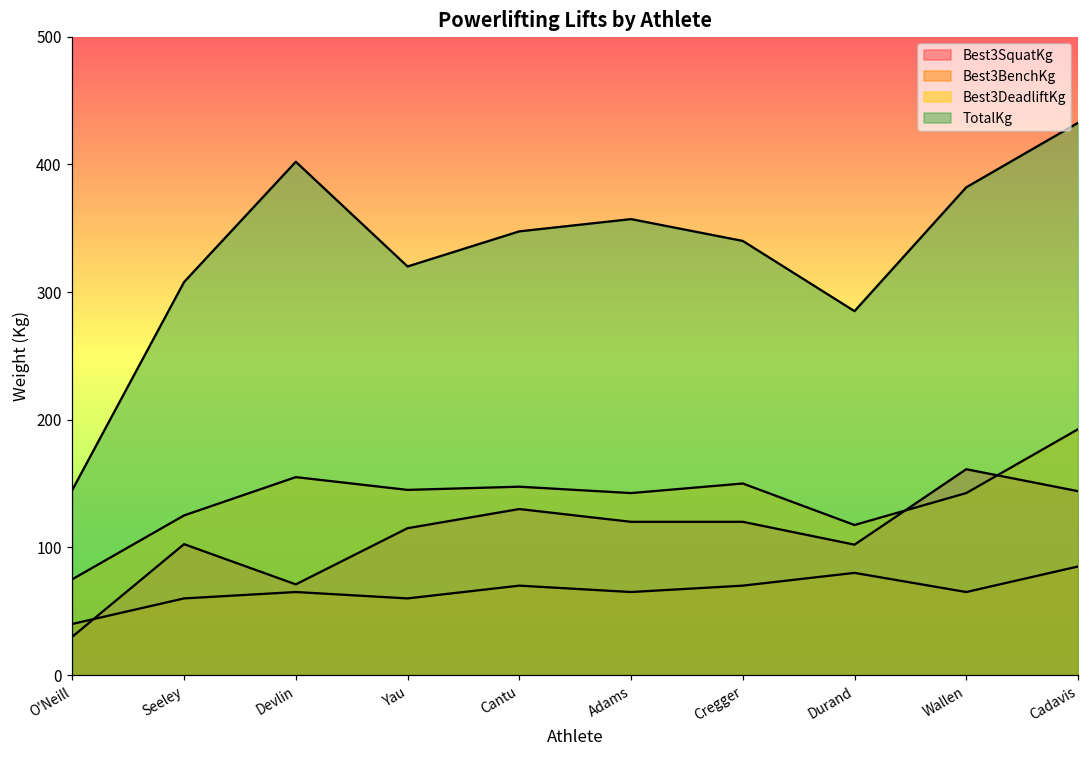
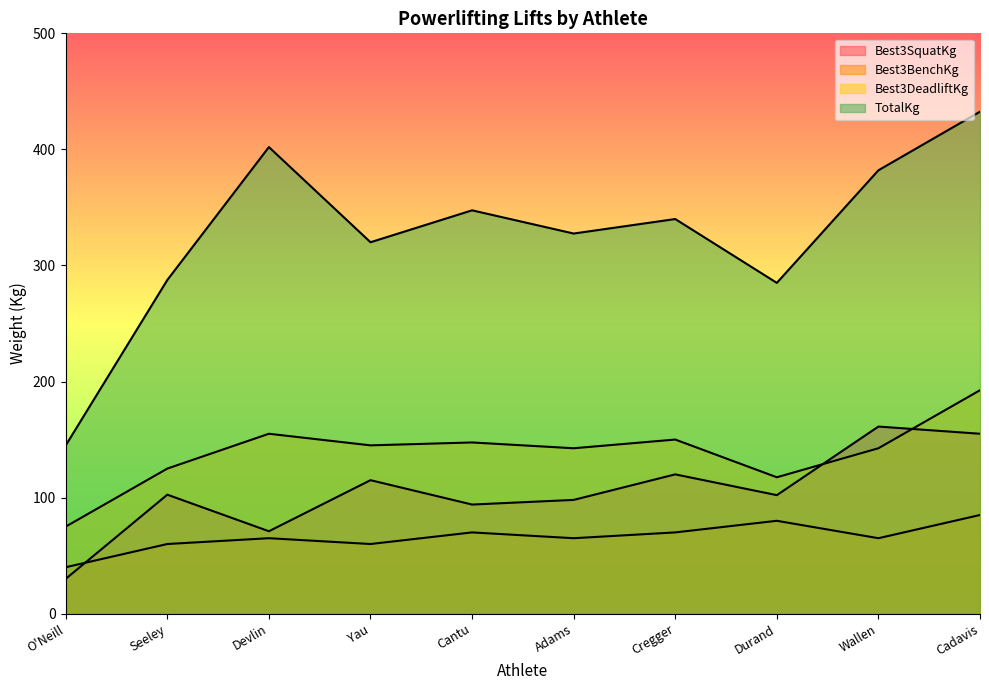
TotalKg, Seeley: 308 -> 288
Best3SquatKg, Cantu: 130 -> 94
Best3SquatKg, Adams: 120 -> 98
TotalKg, Adams: 357 -> 328
Best3SquatKg, Cadavis: 144 -> 155
